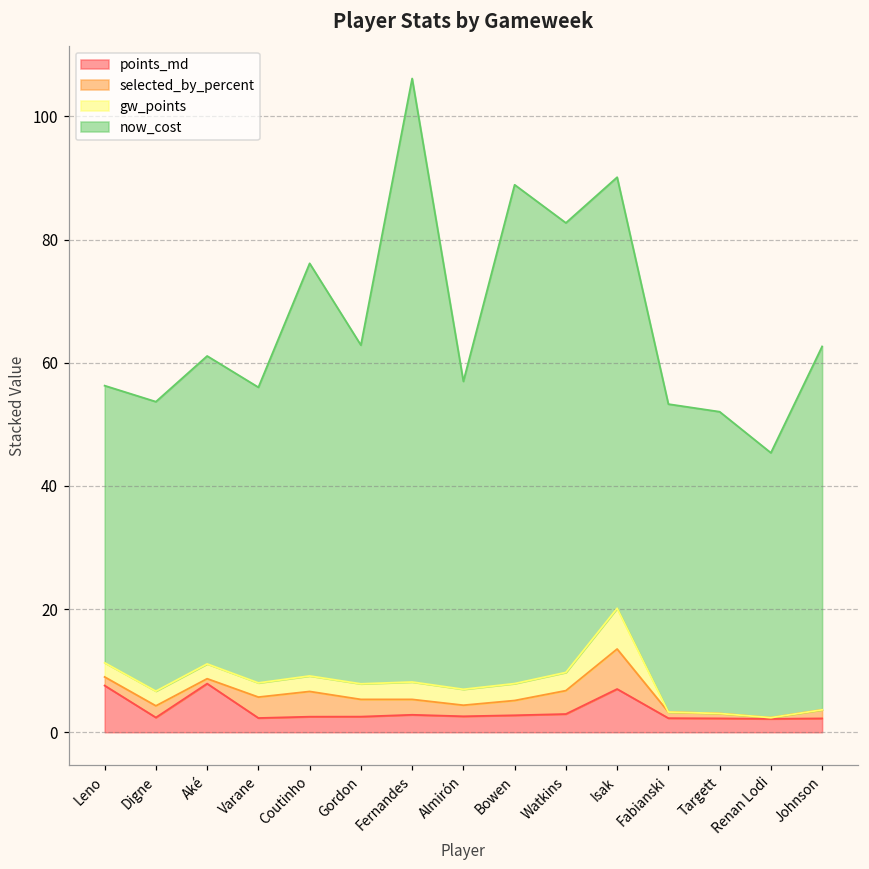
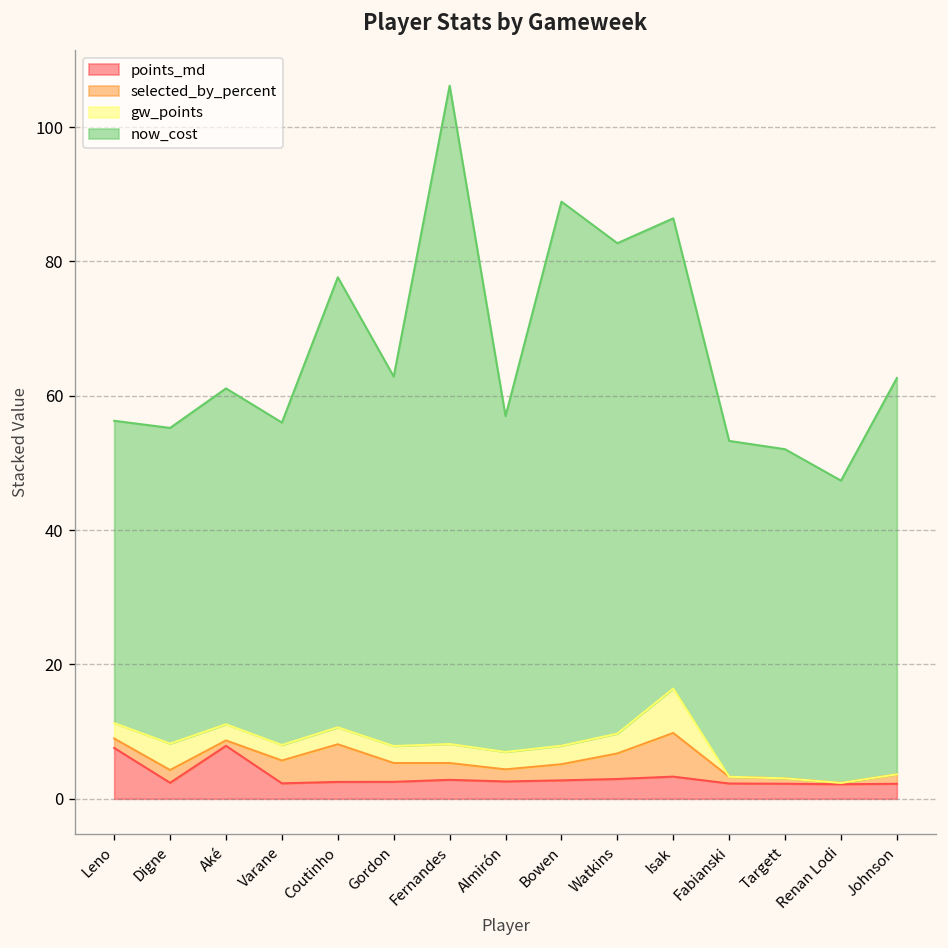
gw_points, Digne: 2 -> 4
selected_by_percent, Coutinho: 4 -> 6
points_md, Isak: 7 -> 3
now_cost, Renan Lodi: 43 -> 45
